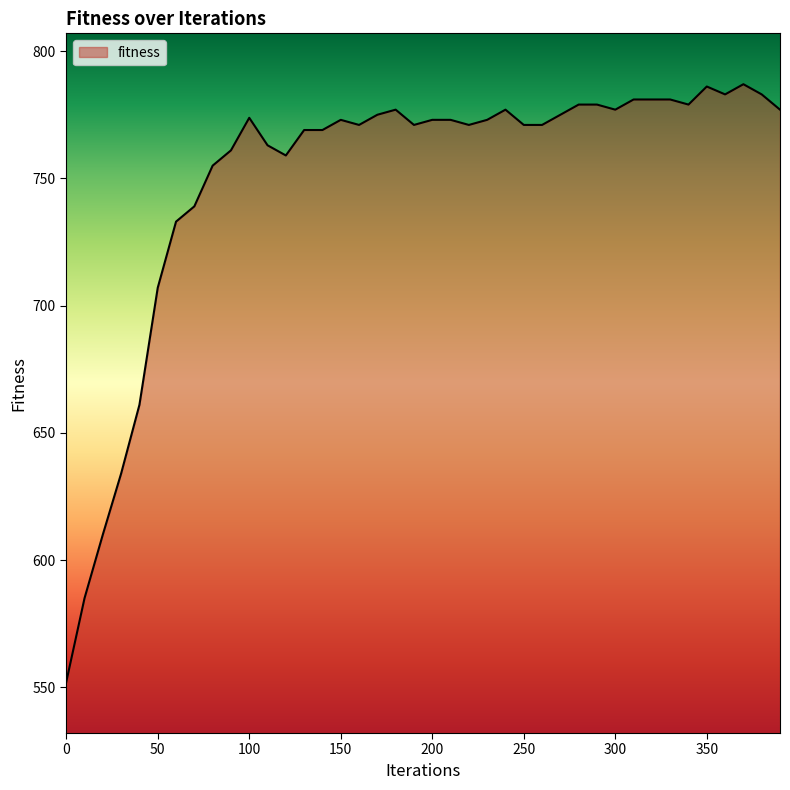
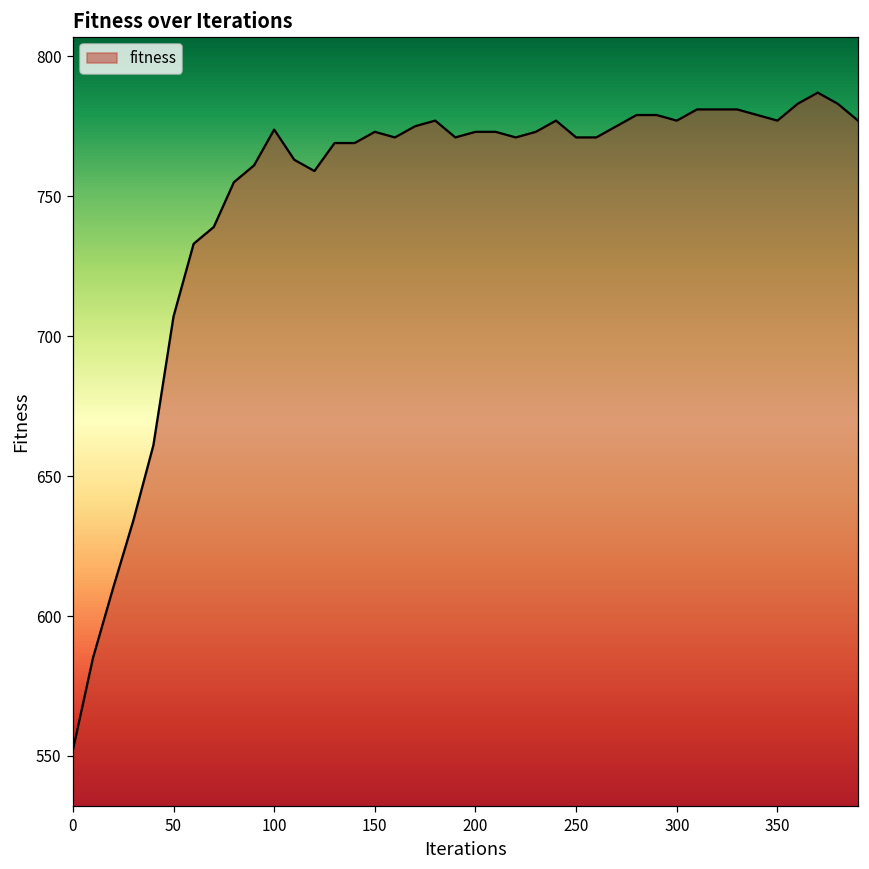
350: 786 -> 777
